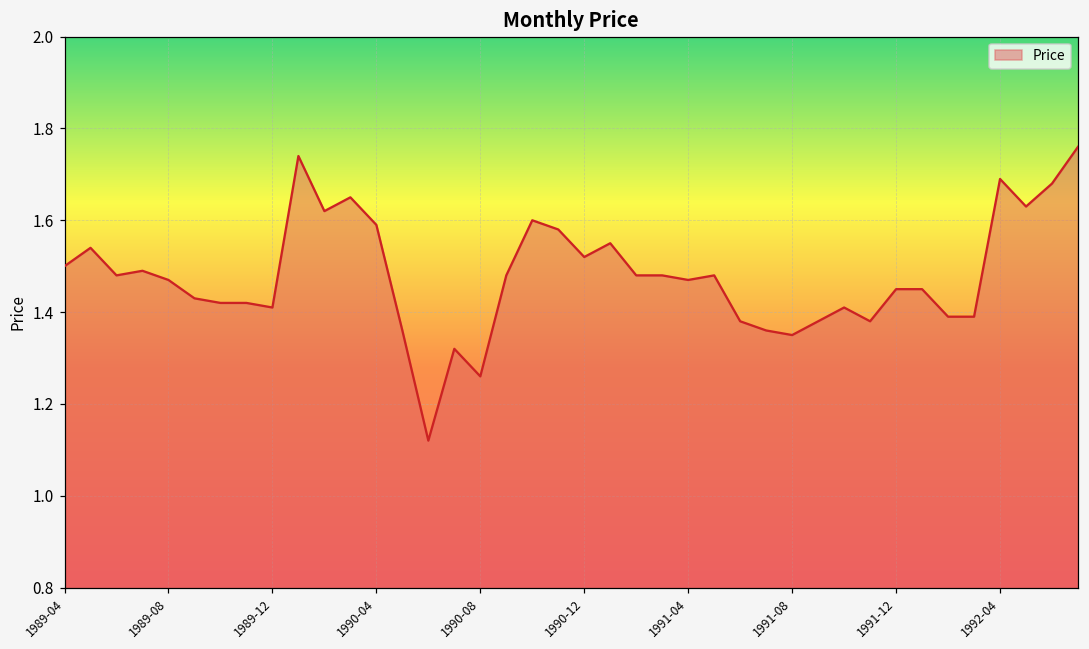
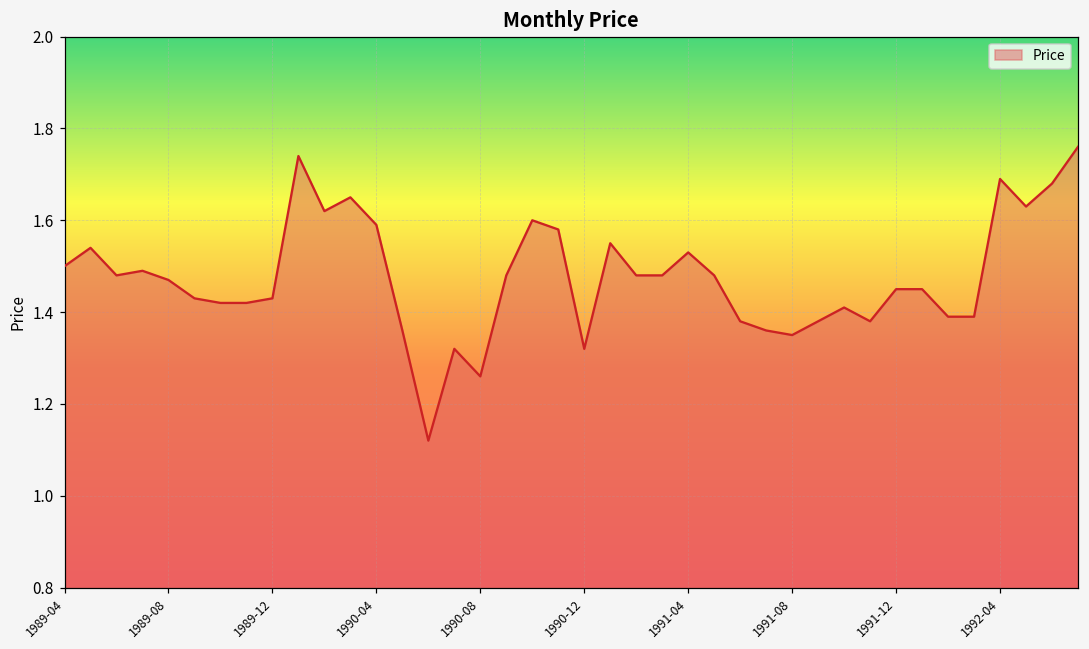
1989-12: 1.41 -> 1.43
1990-12: 1.52 -> 1.32
1991-04: 1.47 -> 1.53
